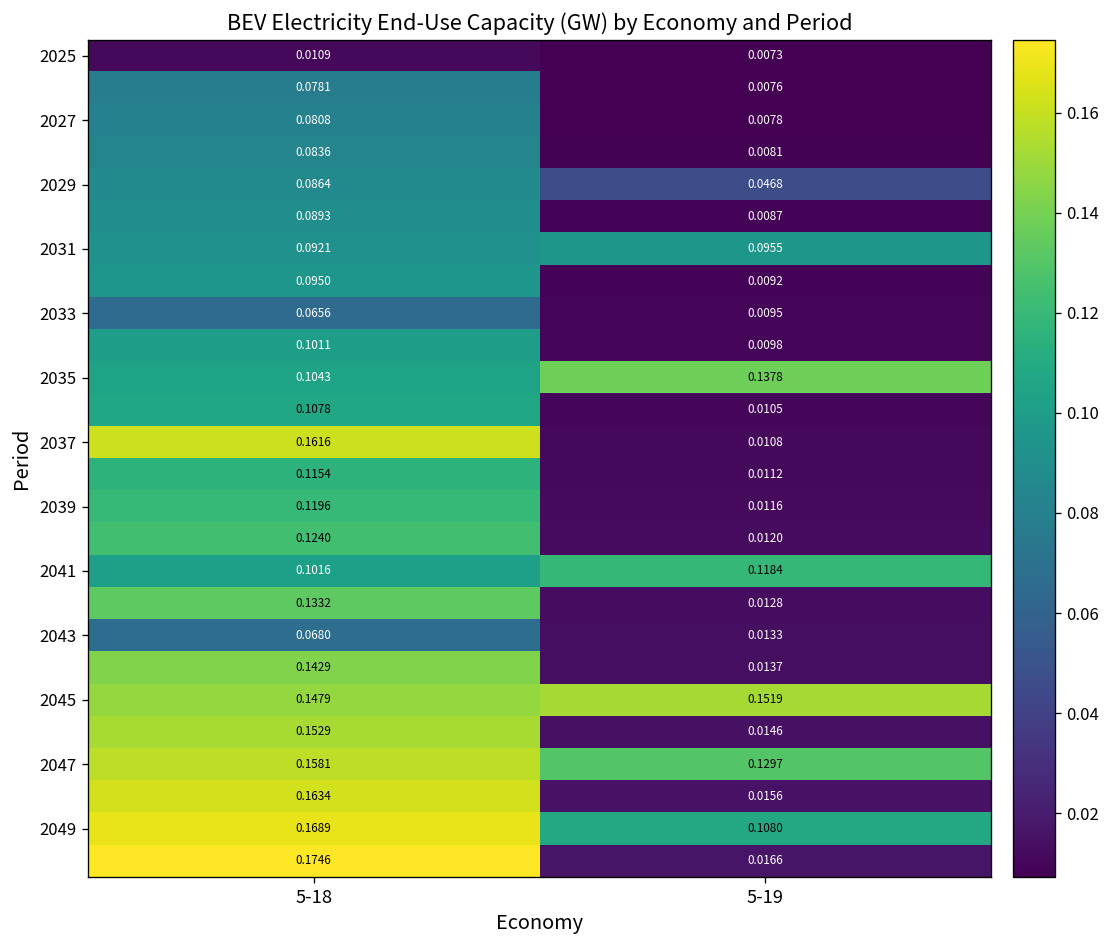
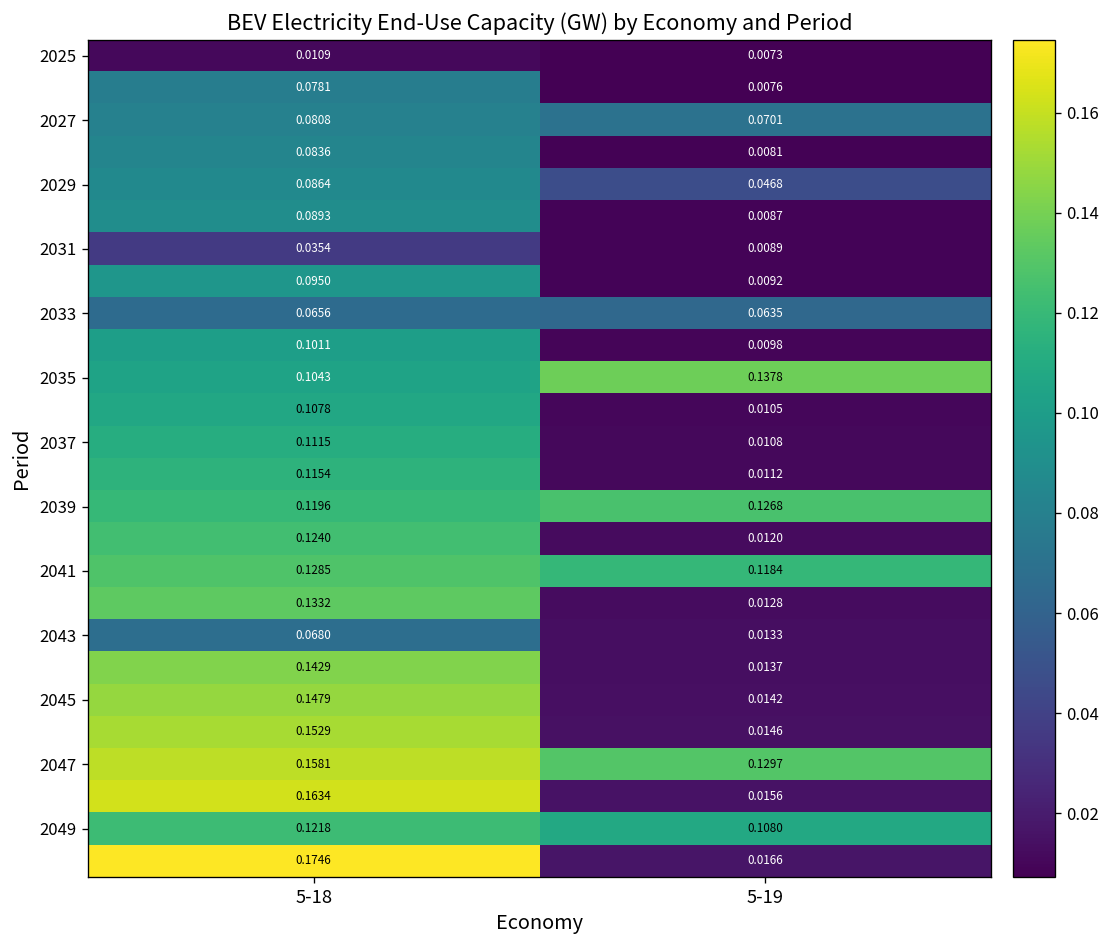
2027, 5-19: 0.0078 -> 0.0701
2031, 5-18: 0.0921 -> 0.0354
2031, 5-19: 0.0955 -> 0.0089
2033, 5-19: 0.0095 -> 0.0635
2037, 5-18: 0.1616 -> 0.1115
2039, 5-19: 0.0116 -> 0.1268
2041, 5-18: 0.1016 -> 0.1285
2045, 5-19: 0.1519 -> 0.0142
2049, 5-18: 0.1689 -> 0.1218
